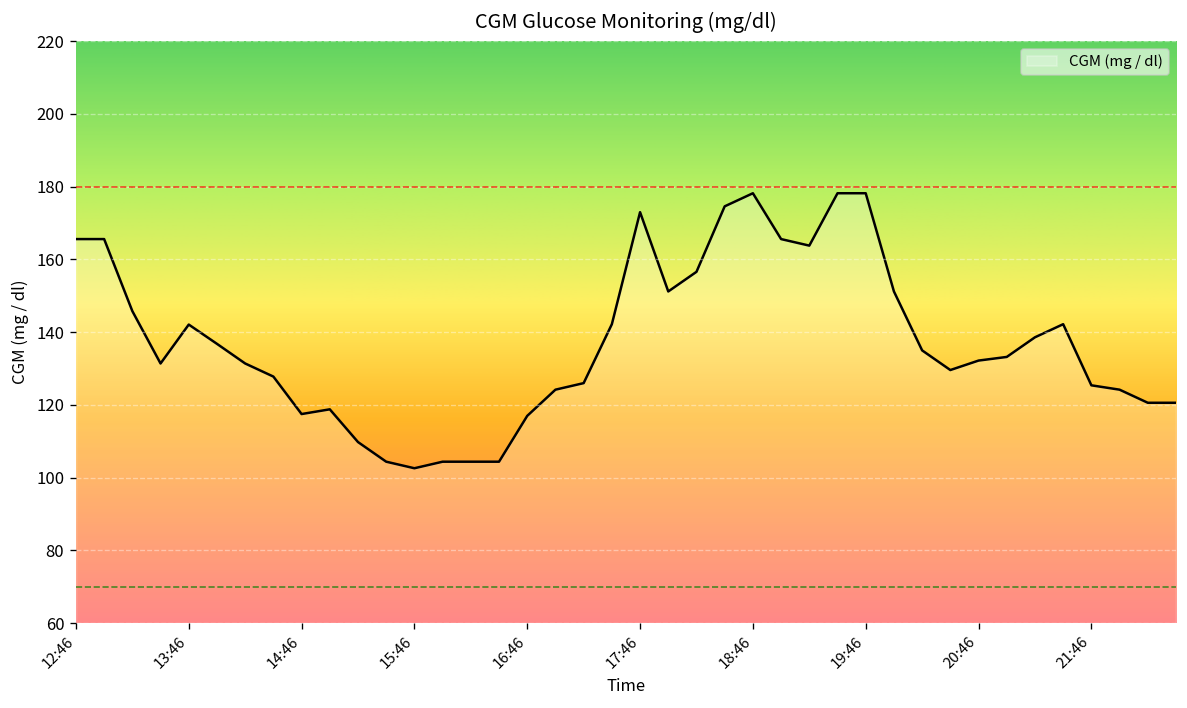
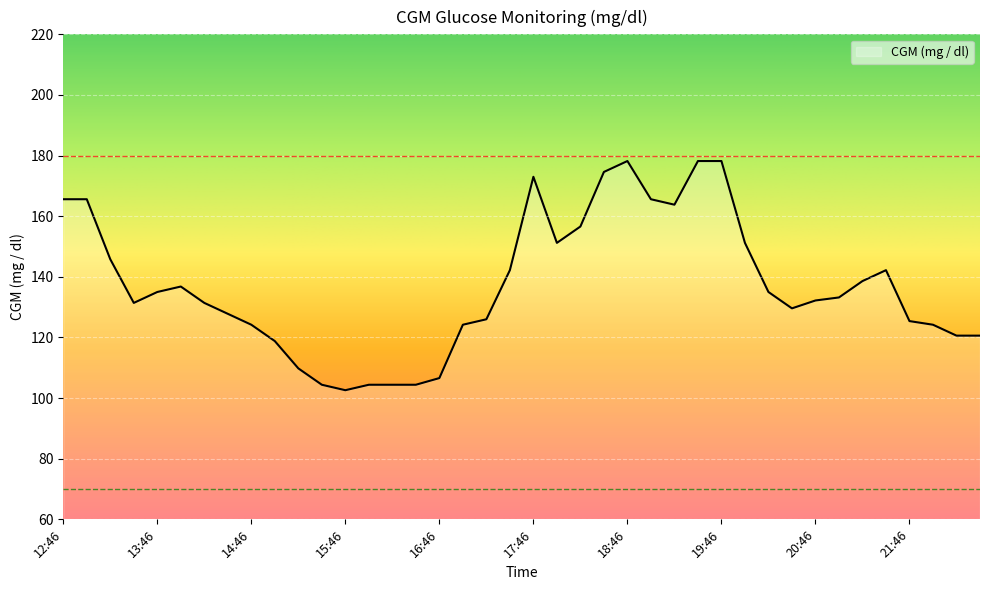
13:46: 142 -> 135
14:46: 118 -> 124
16:46: 117 -> 107
